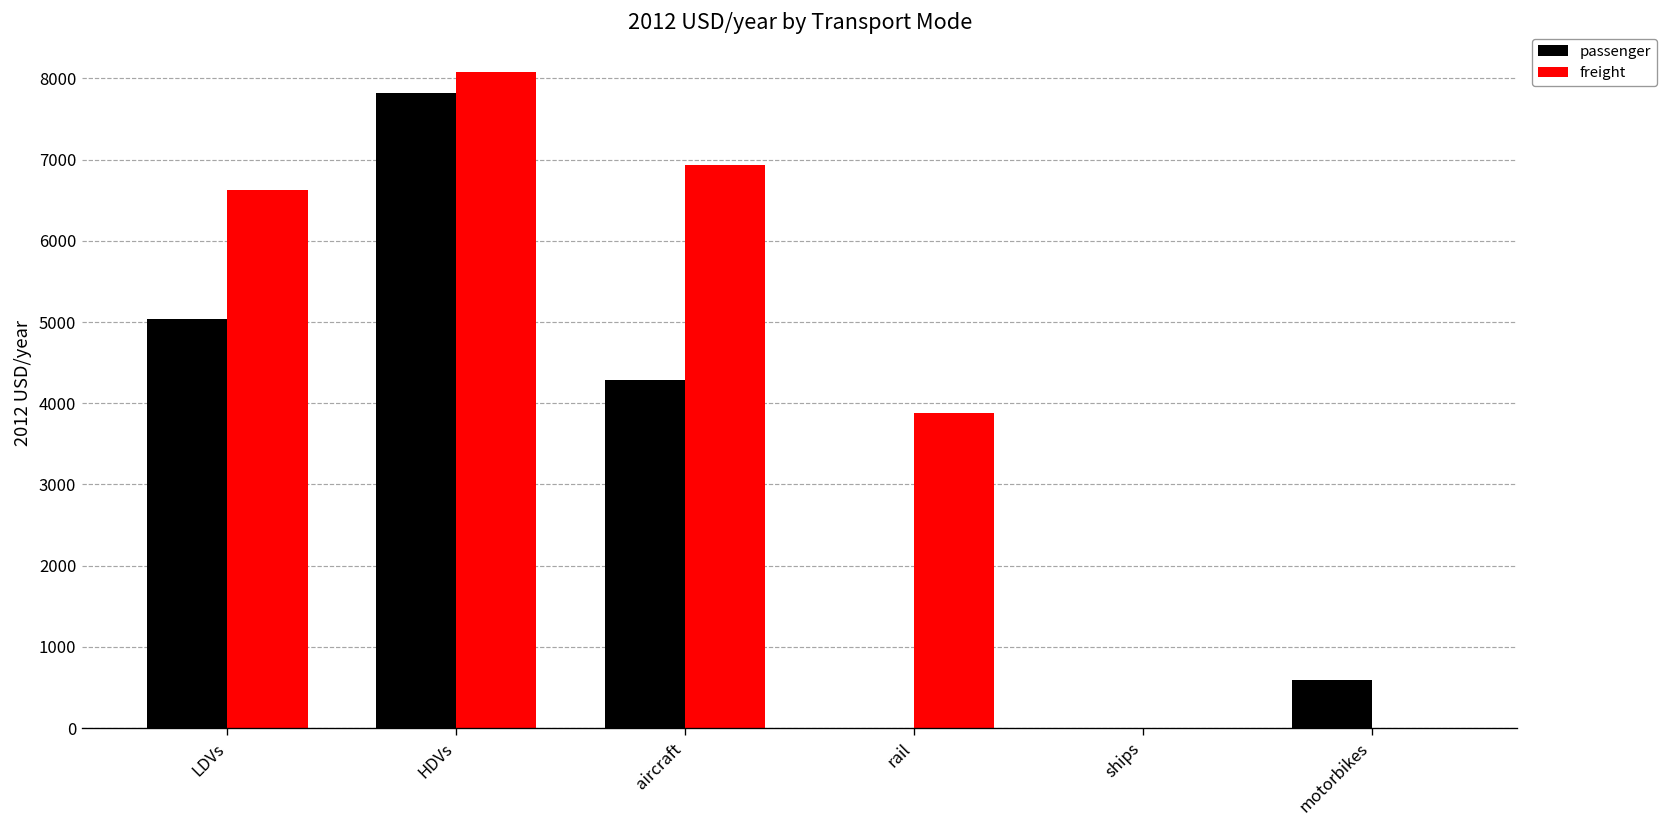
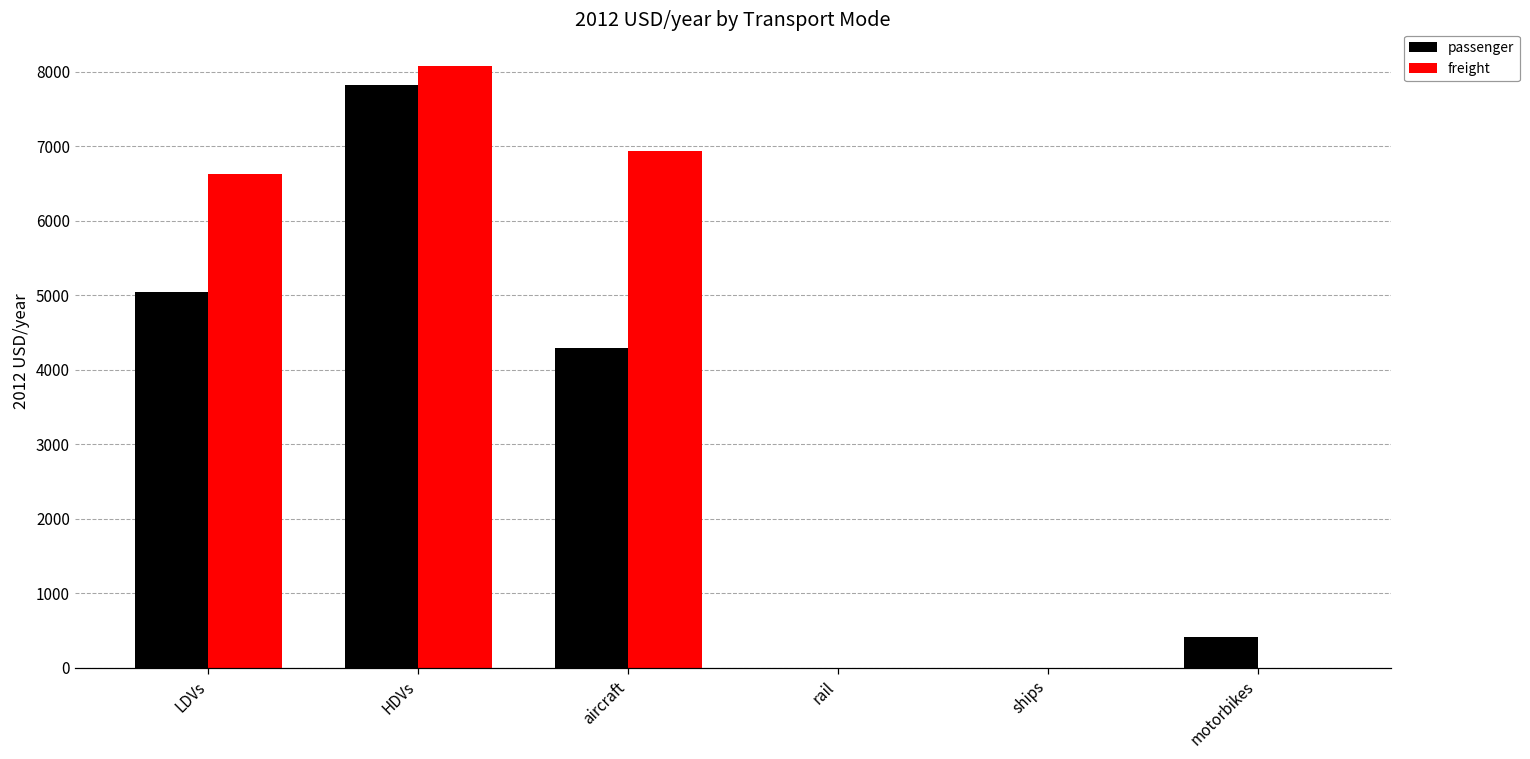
freight, rail: 3900 -> 0
passenger, motorbikes: 600 -> 400
